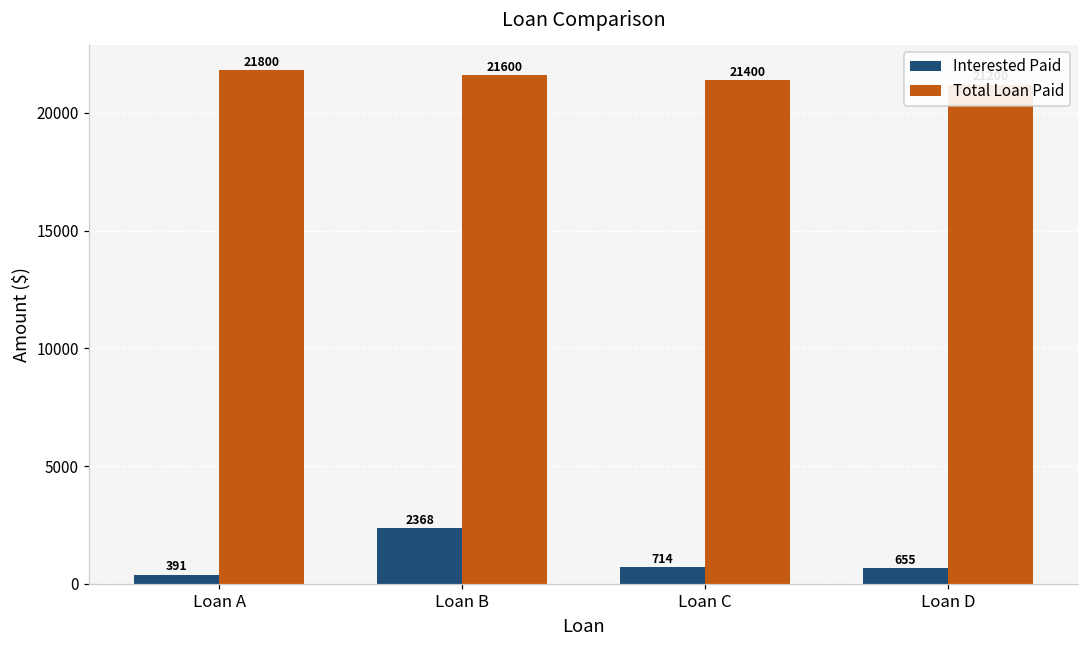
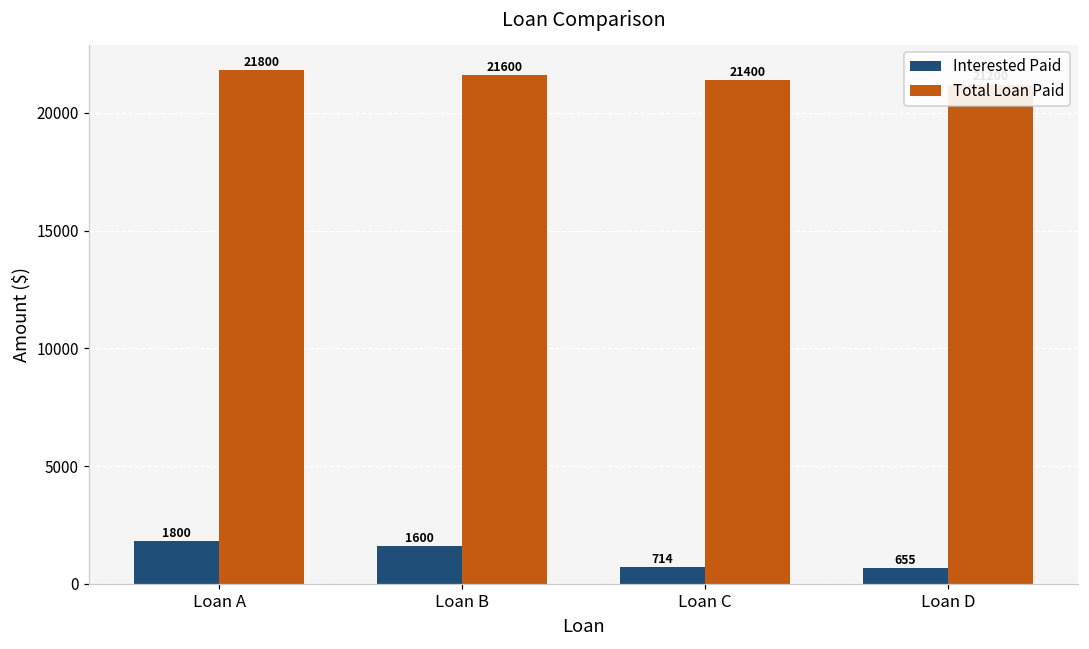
Interested Paid, Loan A: 391 -> 1800
Interested Paid, Loan B: 2368 -> 1600
